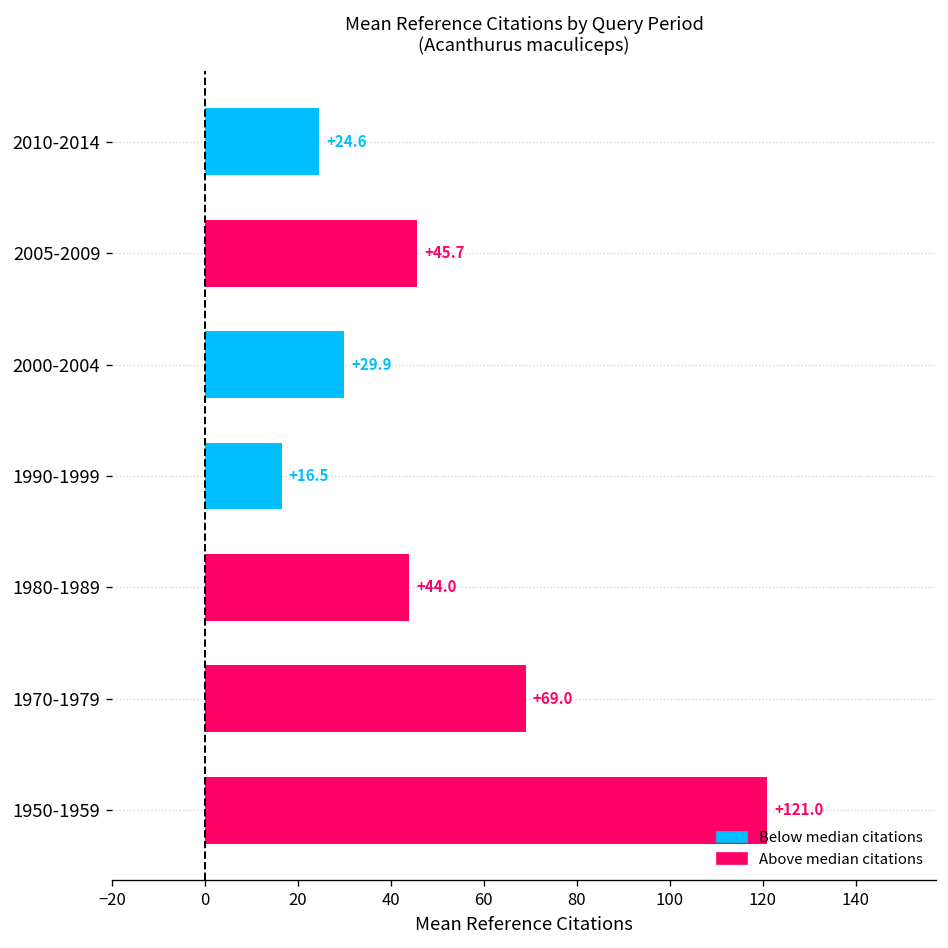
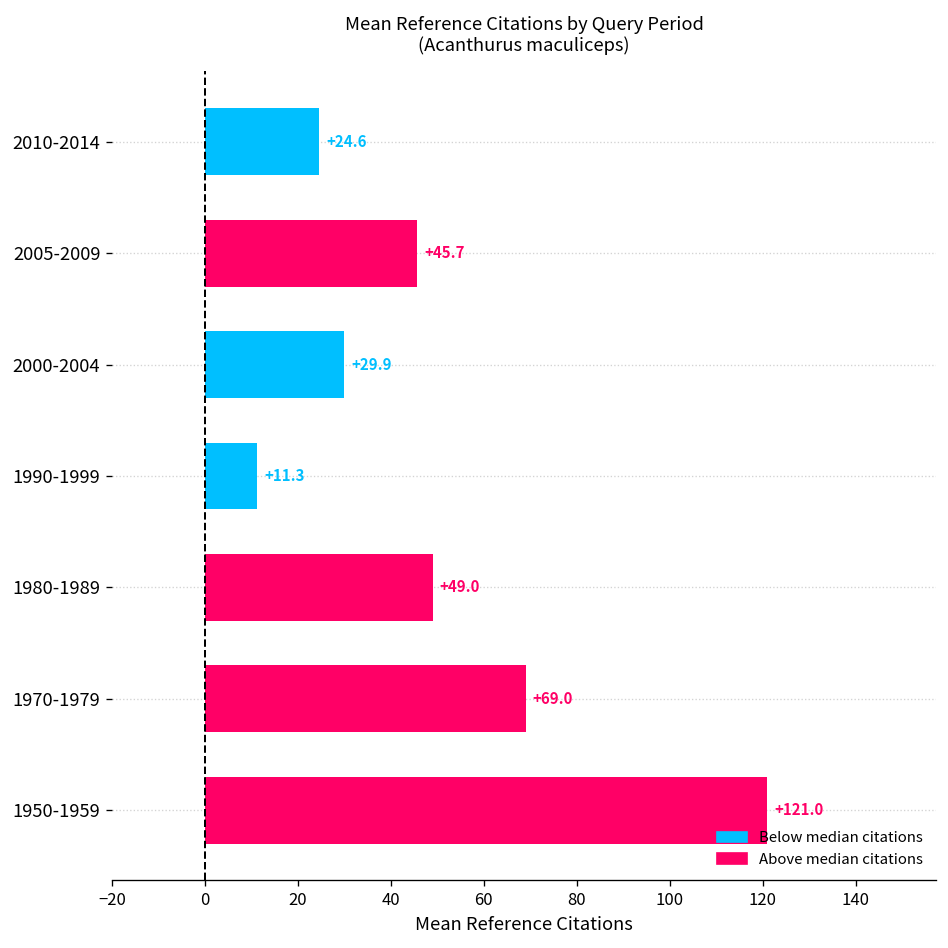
1990-1999: +16.5 -> +11.3
1980-1989: +44.0 -> +49.0
